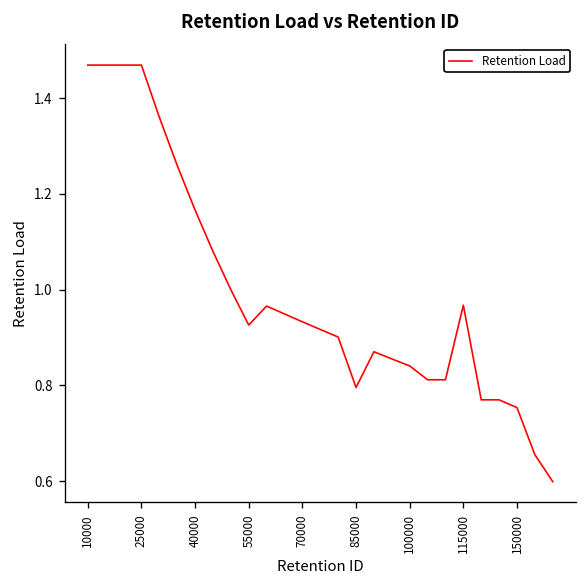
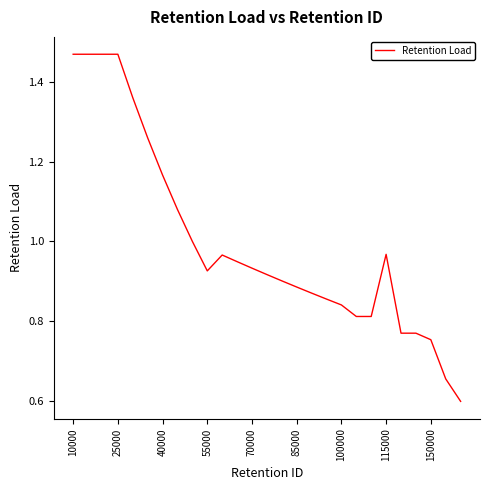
85000: 0.80 -> 0.89
